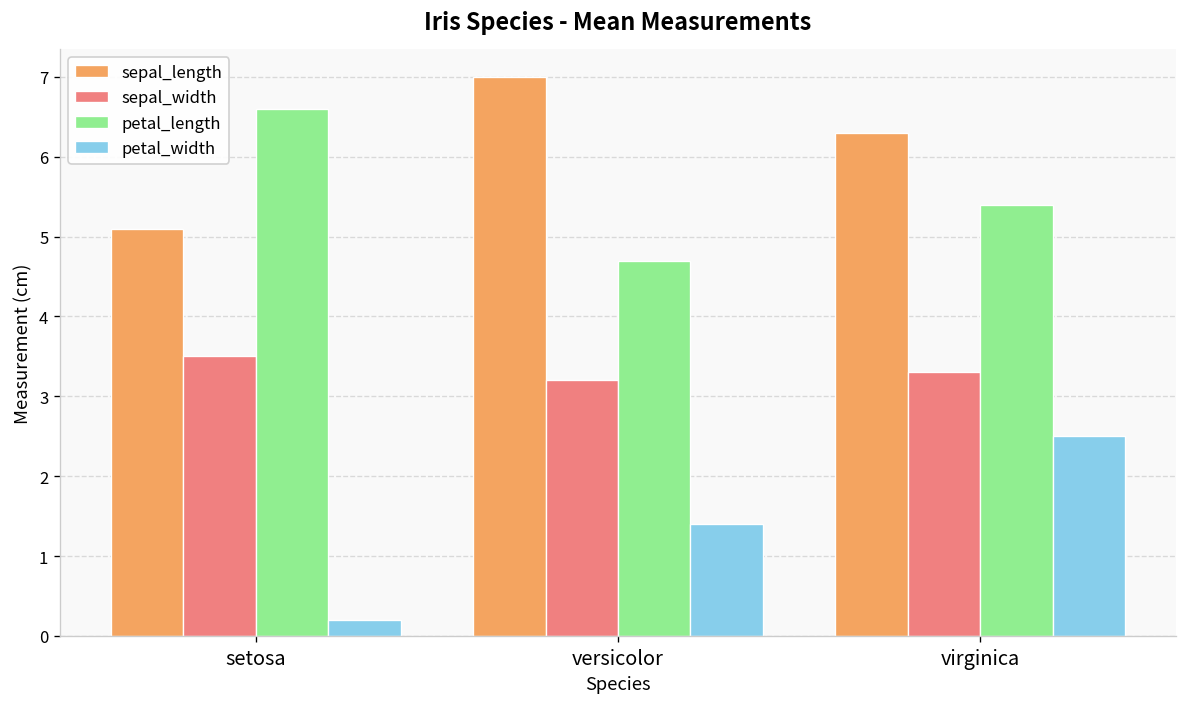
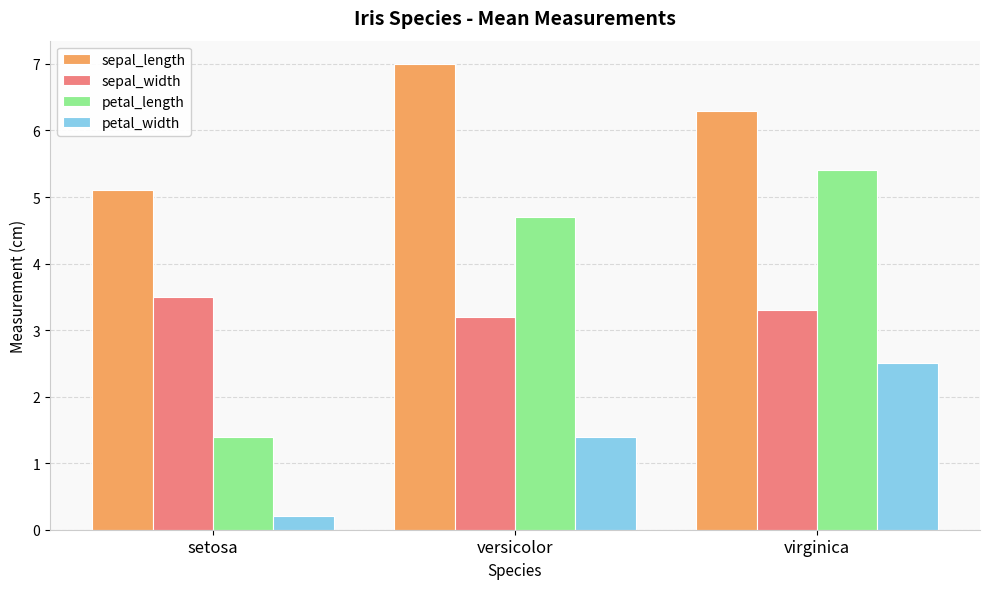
petal_length, setosa: 6.6 -> 1.4
